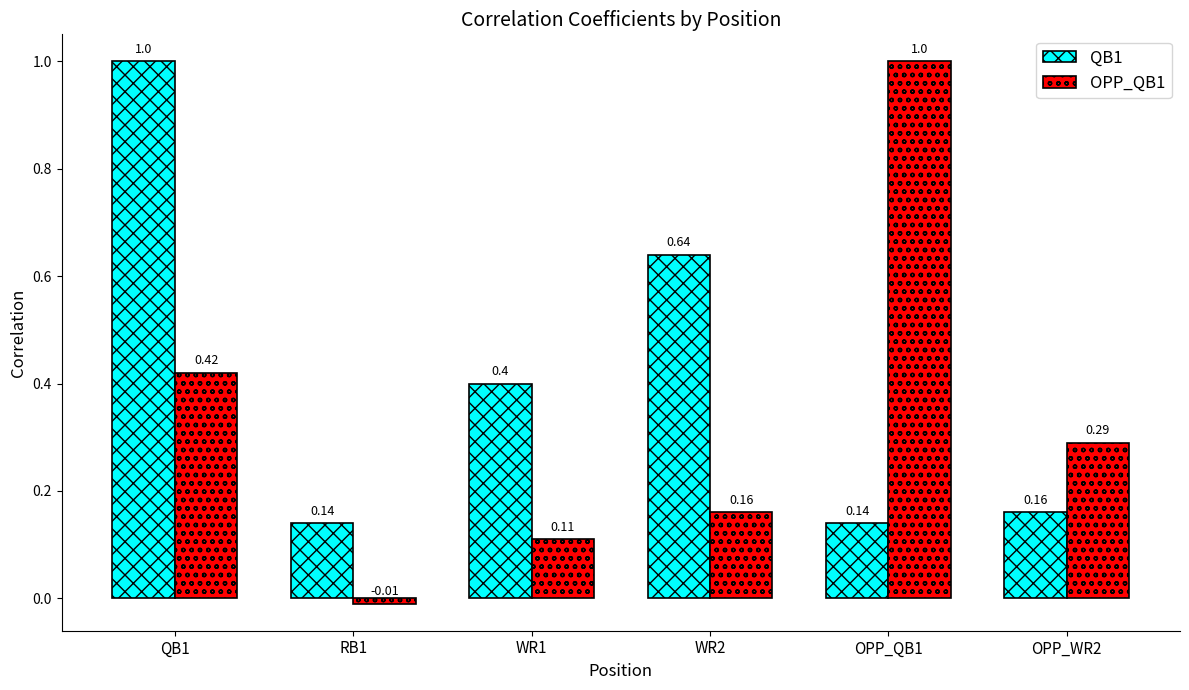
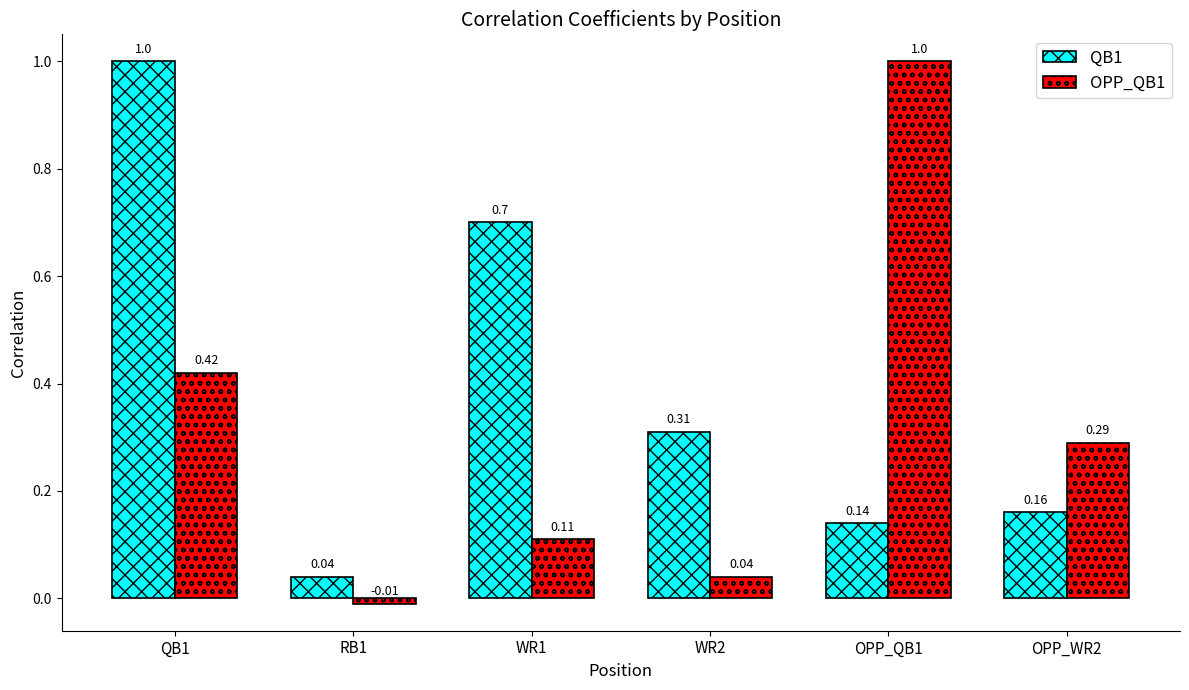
QB1, RB1: 0.14 -> 0.04
QB1, WR1: 0.4 -> 0.7
QB1, WR2: 0.64 -> 0.31
OPP_QB1, WR2: 0.16 -> 0.04
